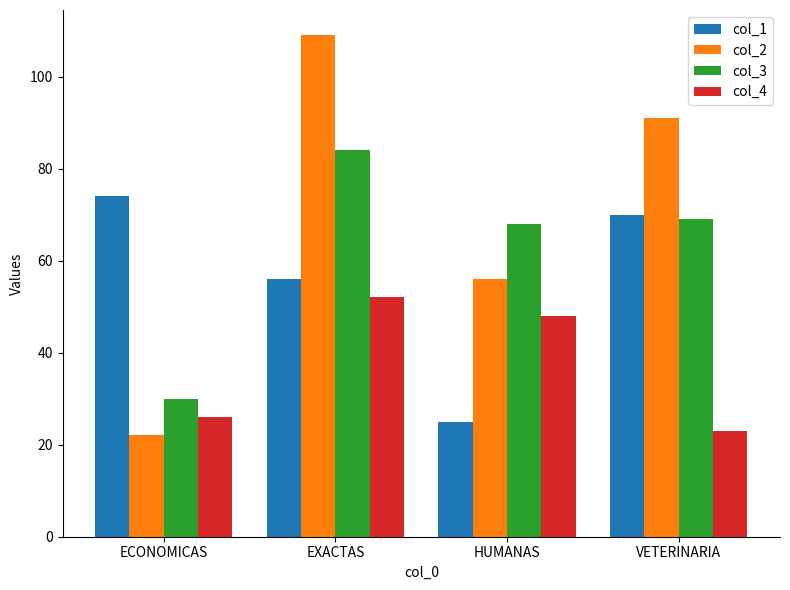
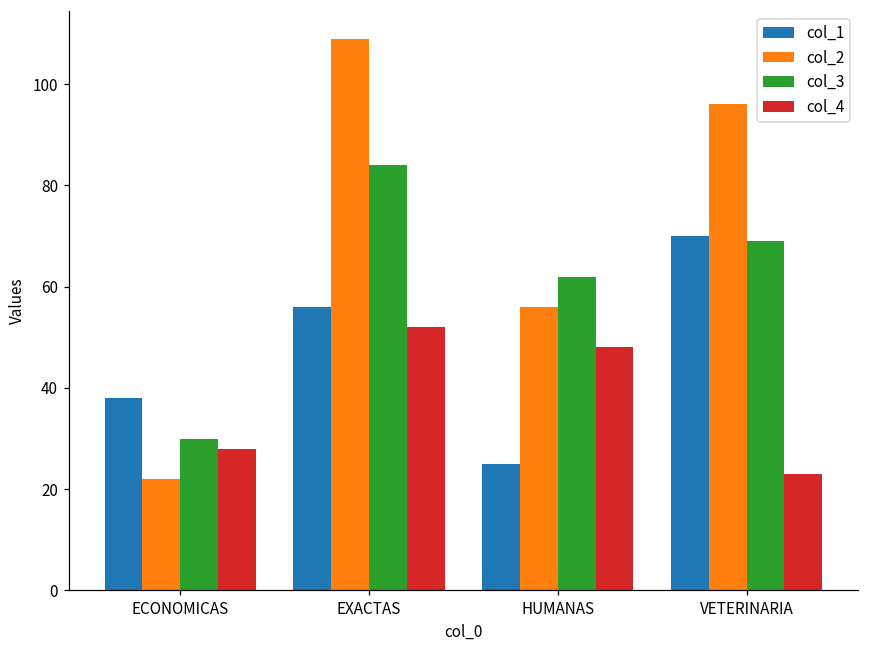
col_1, ECONOMICAS: 74 -> 38
col_4, ECONOMICAS: 26 -> 28
col_3, HUMANAS: 68 -> 62
col_2, VETERINARIA: 91 -> 96
